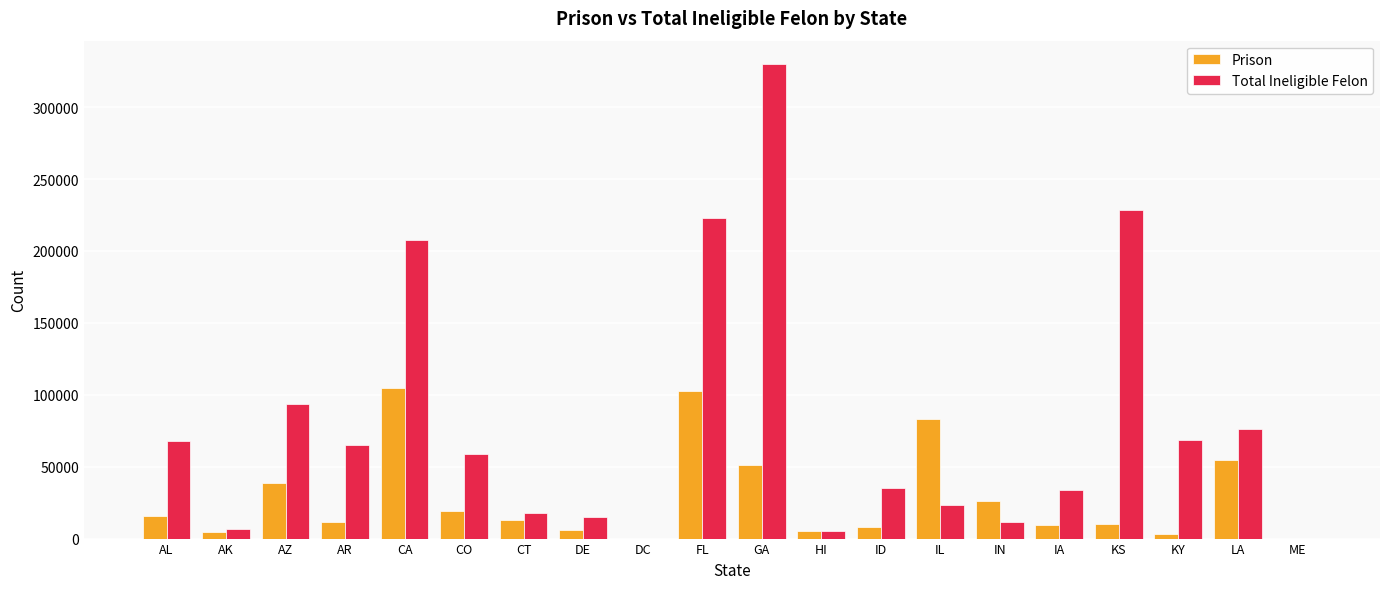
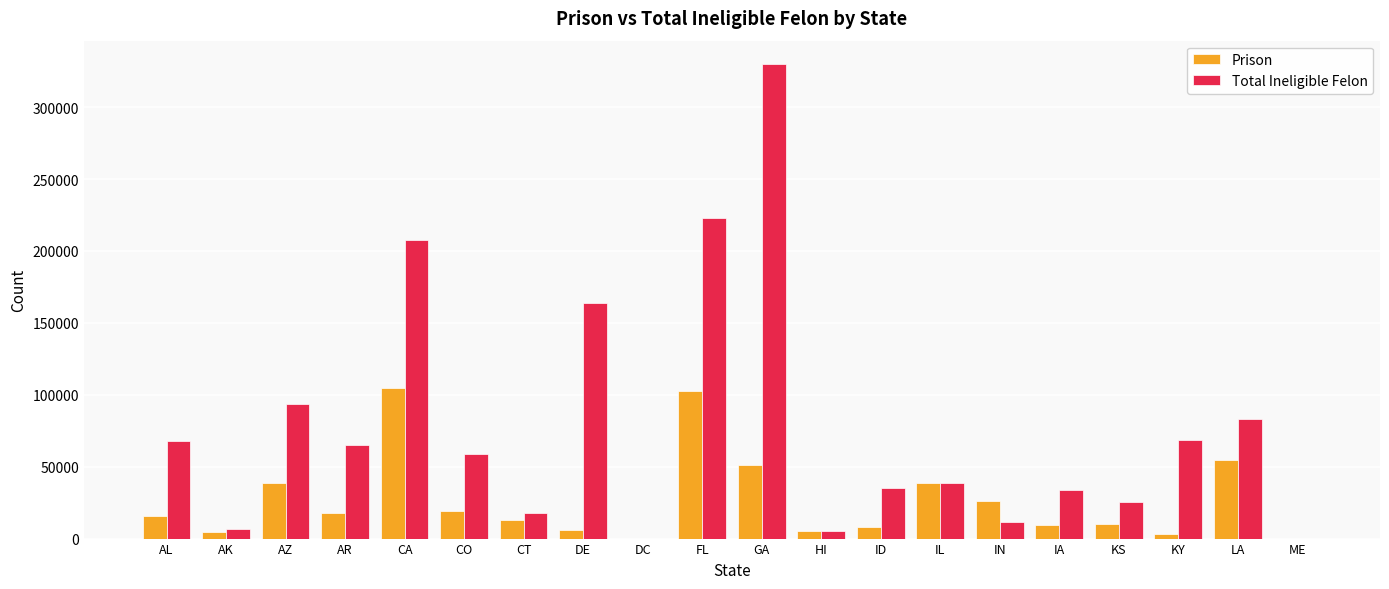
Prison, AR: 12000 -> 18000
Total Ineligible Felon, DE: 15000 -> 164000
Prison, IL: 83000 -> 38000
Total Ineligible Felon, IL: 23000 -> 38000
Total Ineligible Felon, KS: 228000 -> 26000
Total Ineligible Felon, LA: 76000 -> 83000
